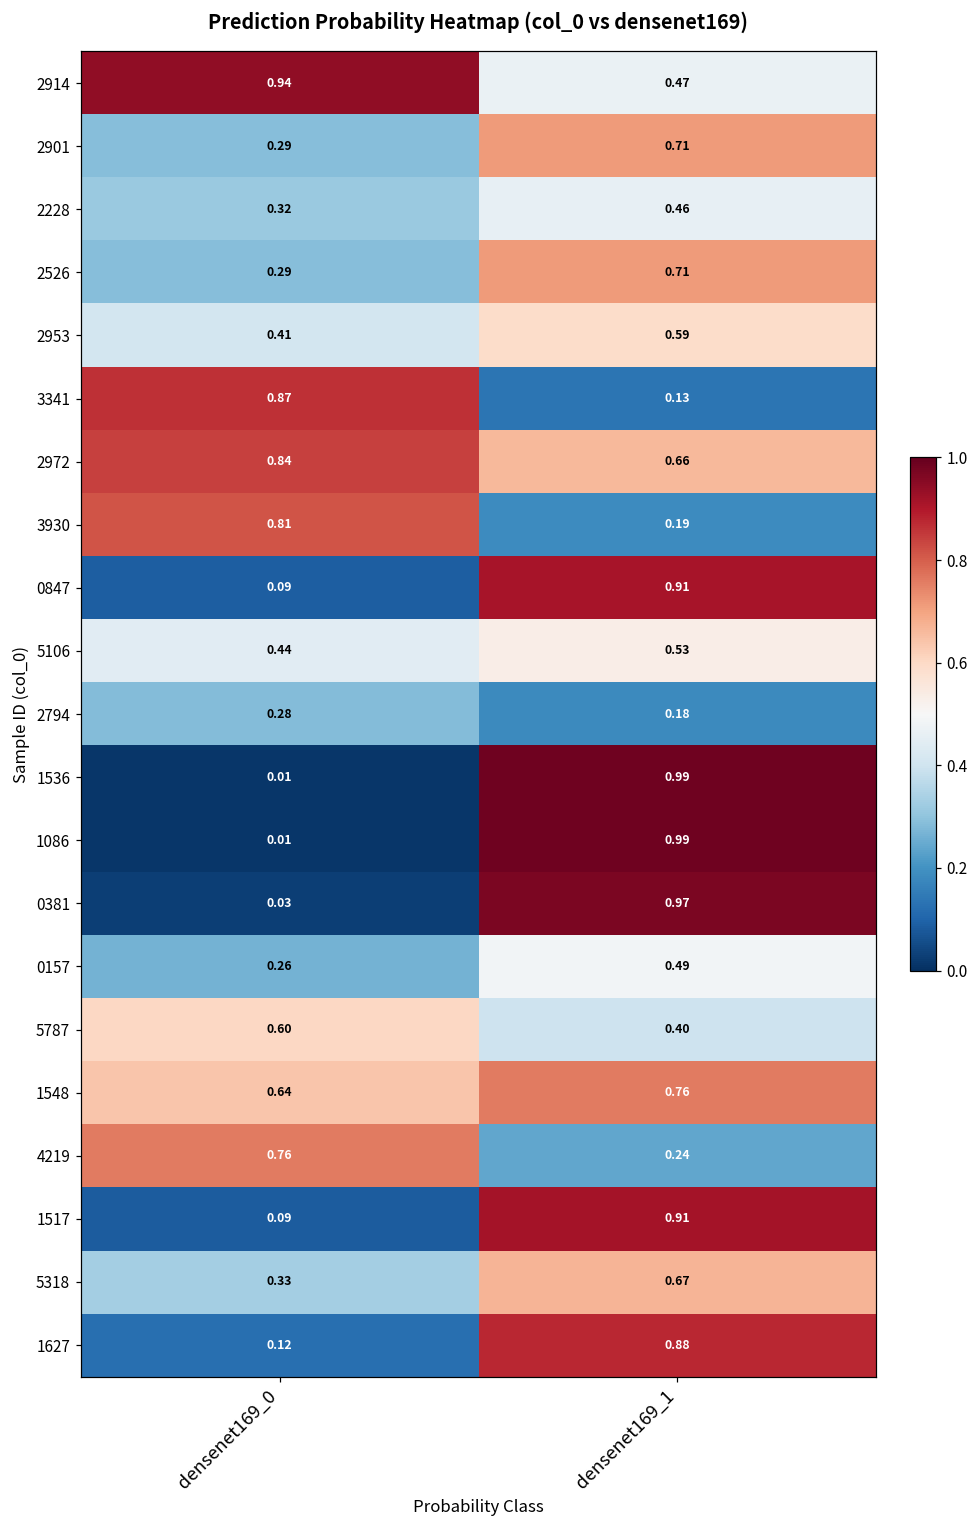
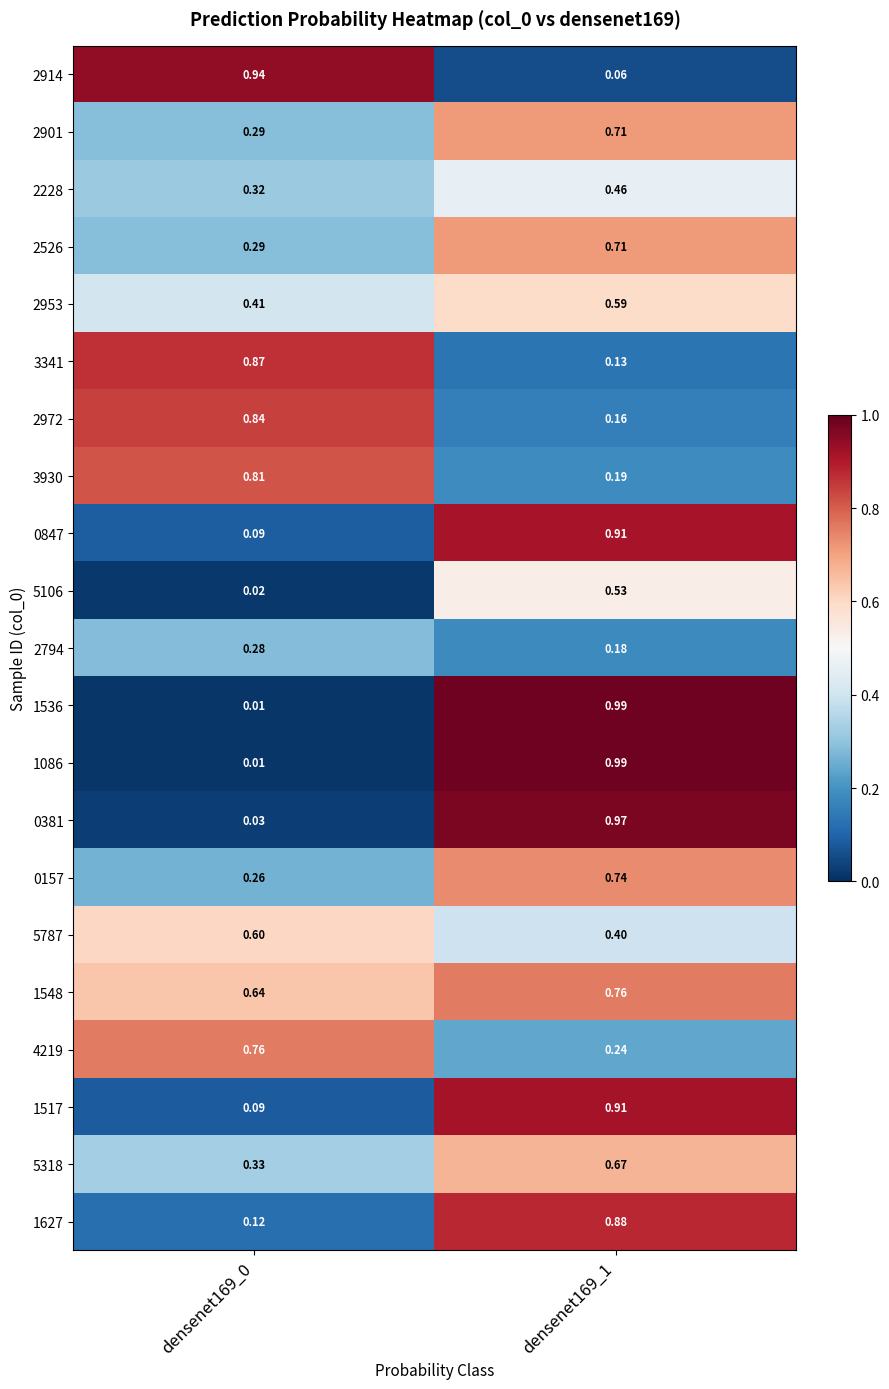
2914, densenet169_1: 0.47 -> 0.06
2972, densenet169_1: 0.66 -> 0.16
5106, densenet169_0: 0.44 -> 0.02
0157, densenet169_1: 0.49 -> 0.74
